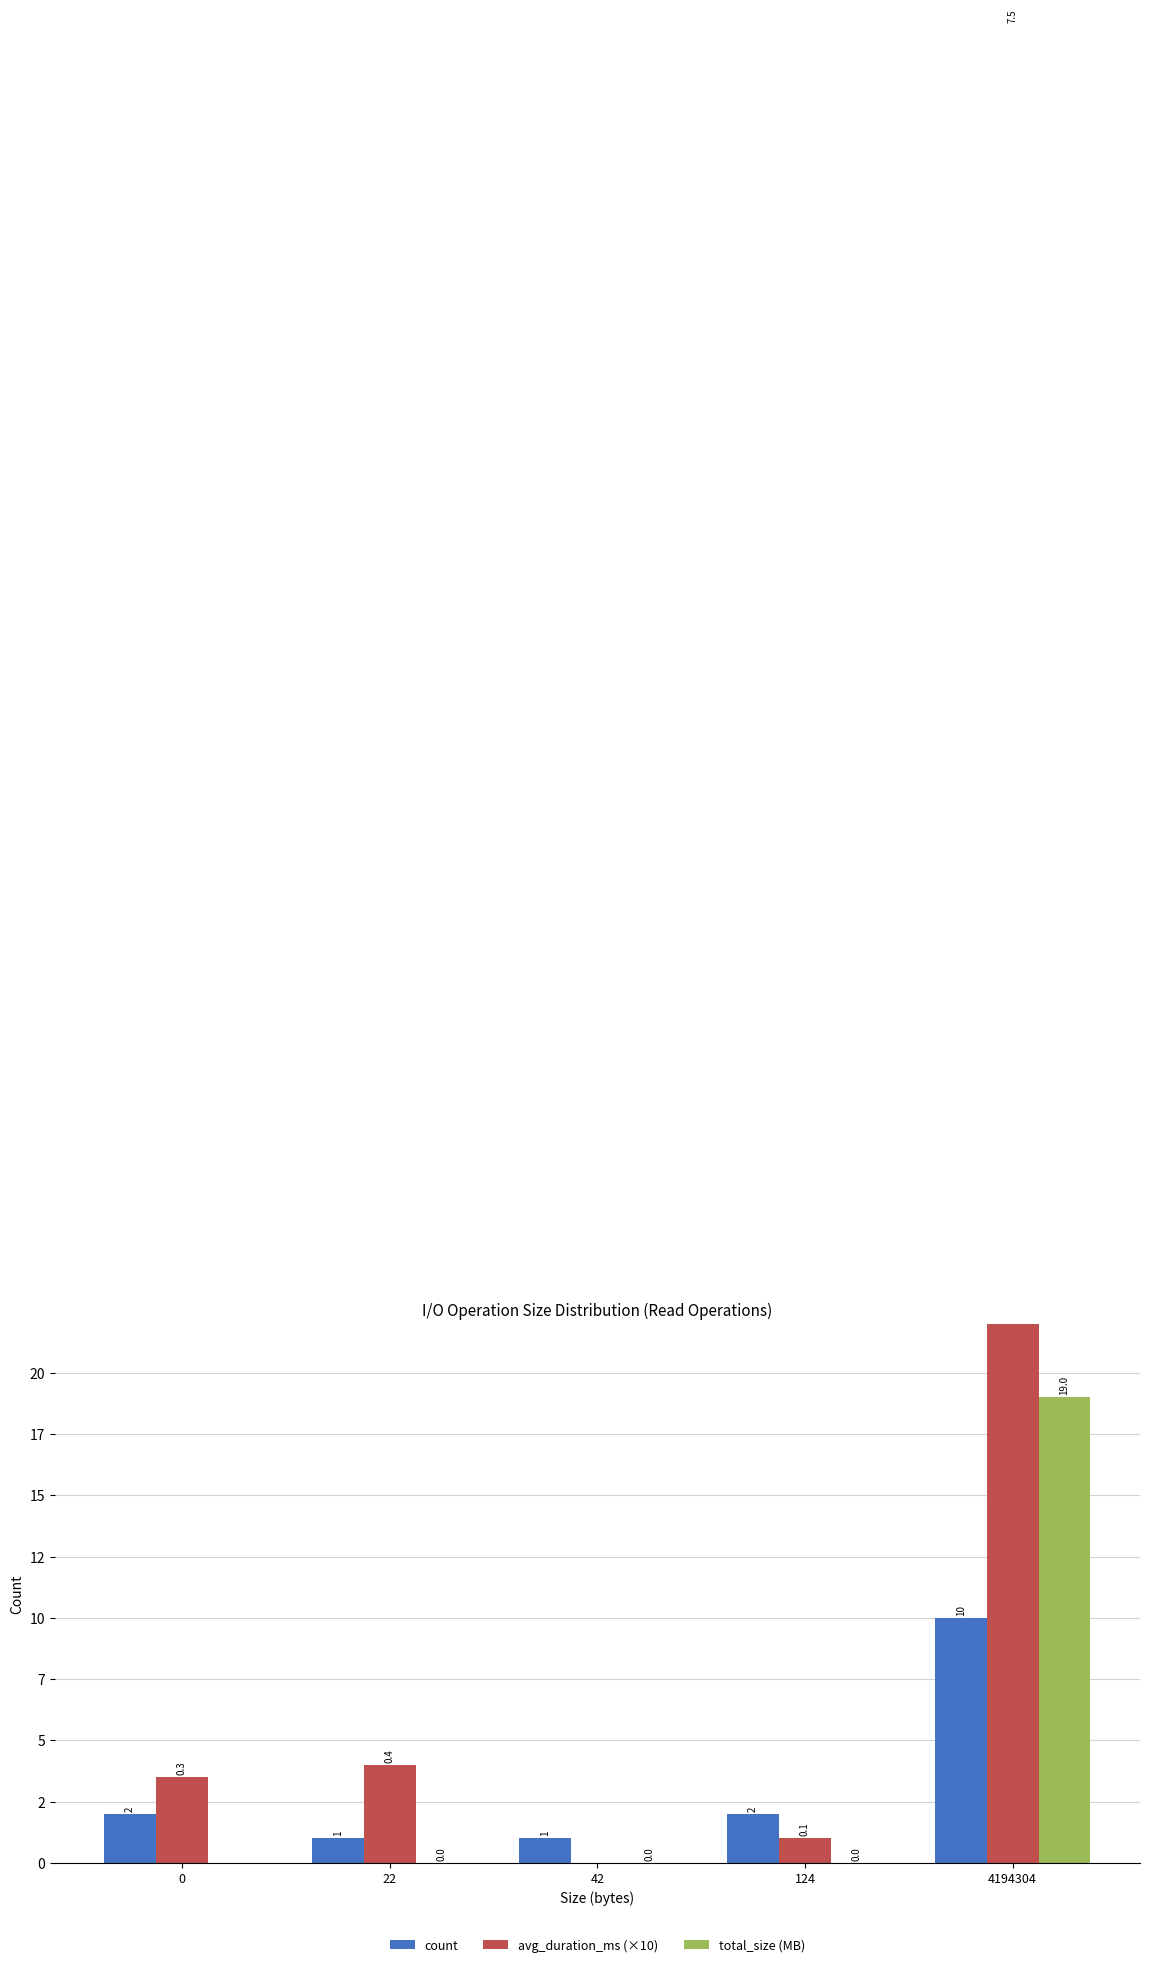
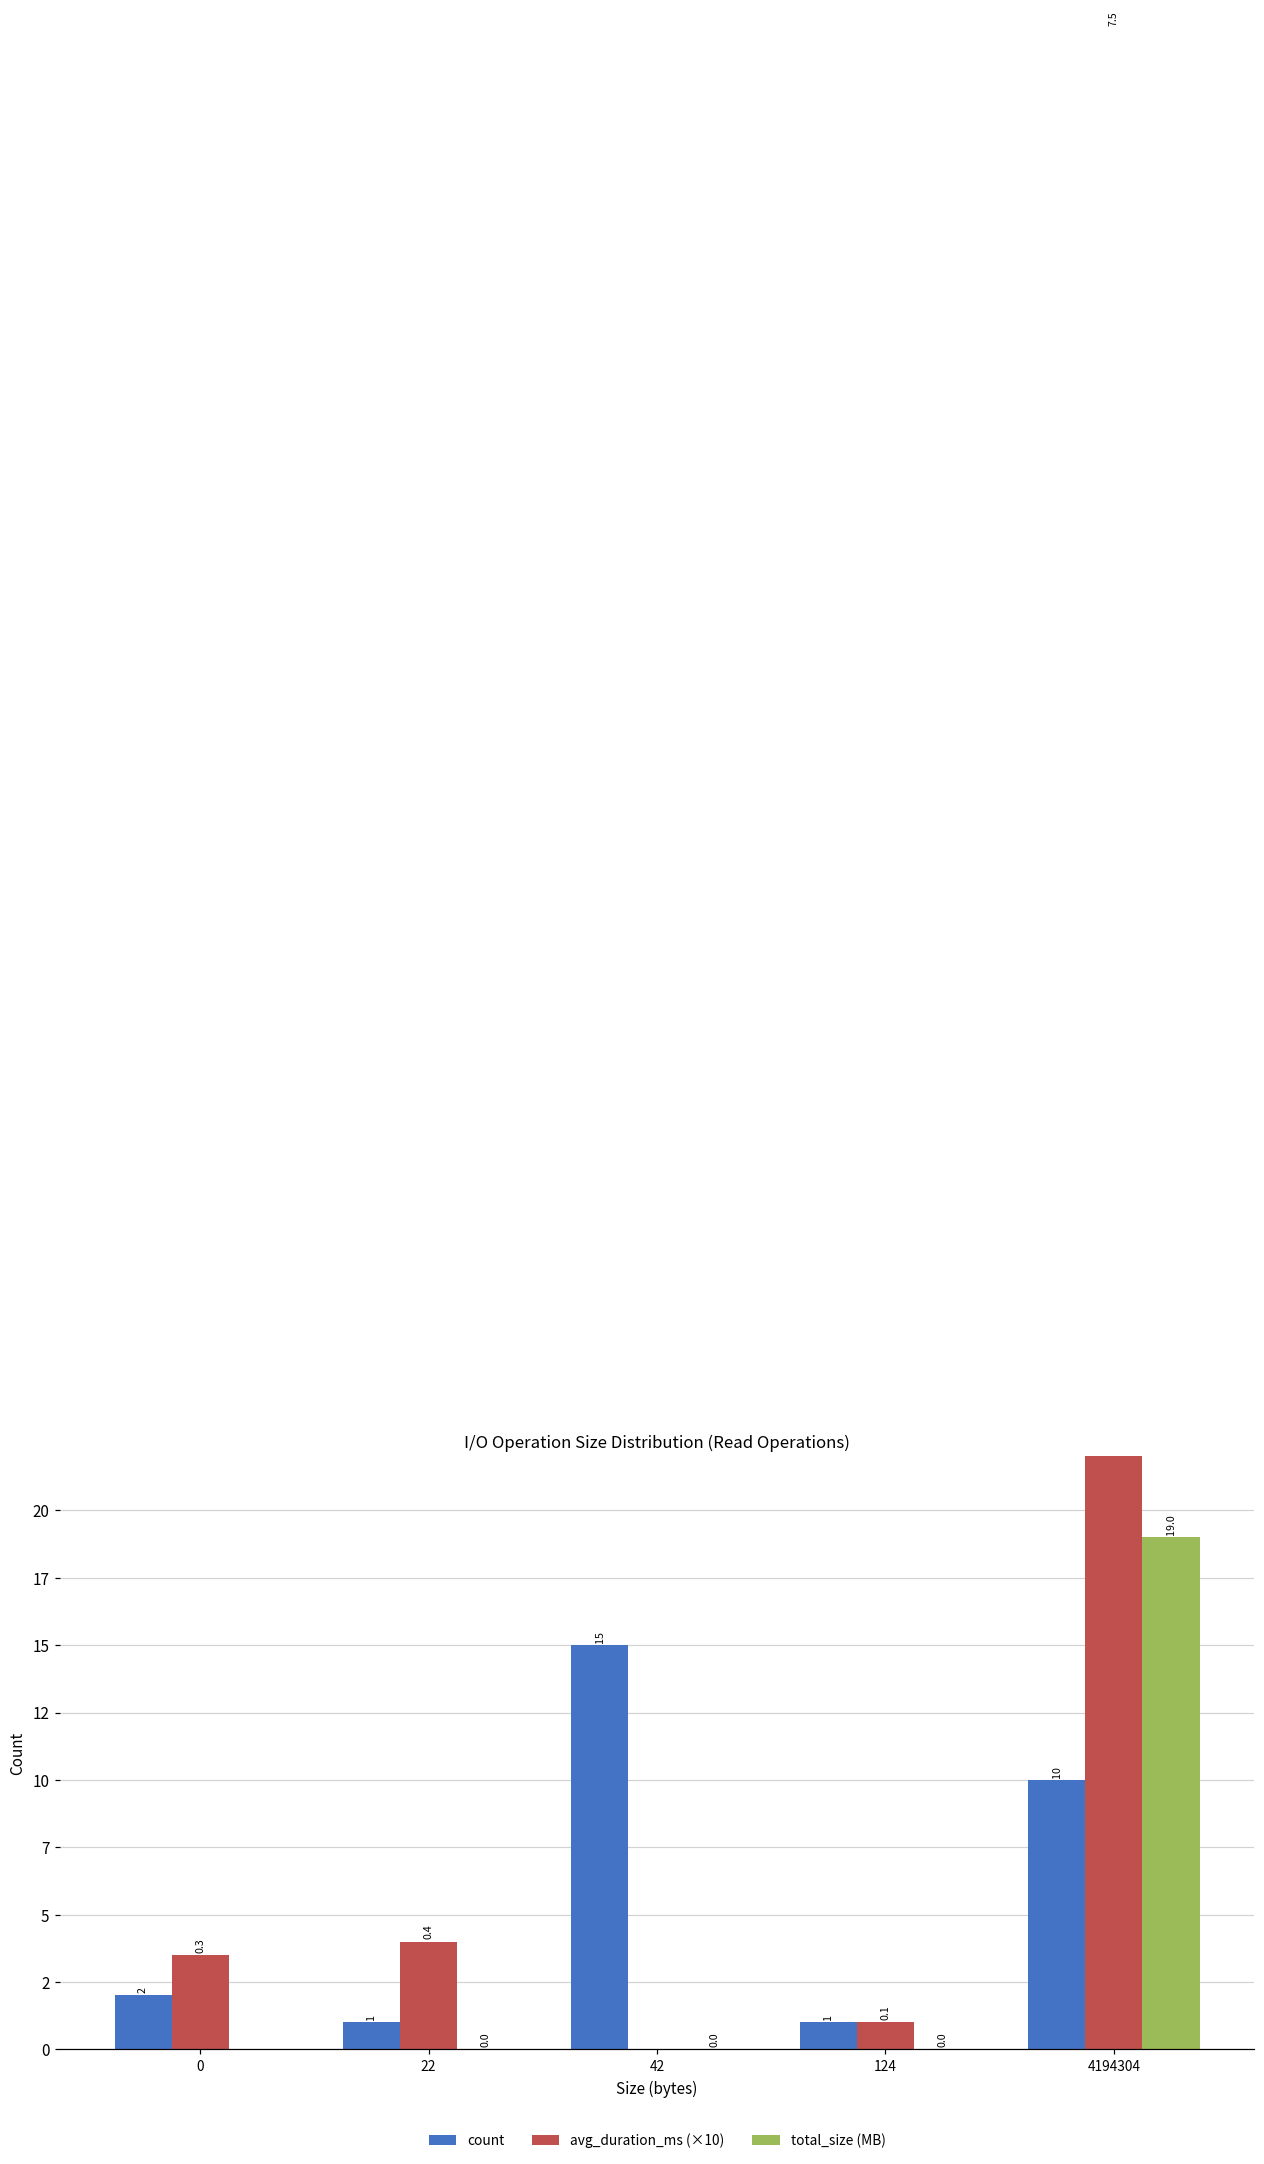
count, 42: 1 -> 15
count, 124: 2 -> 1
